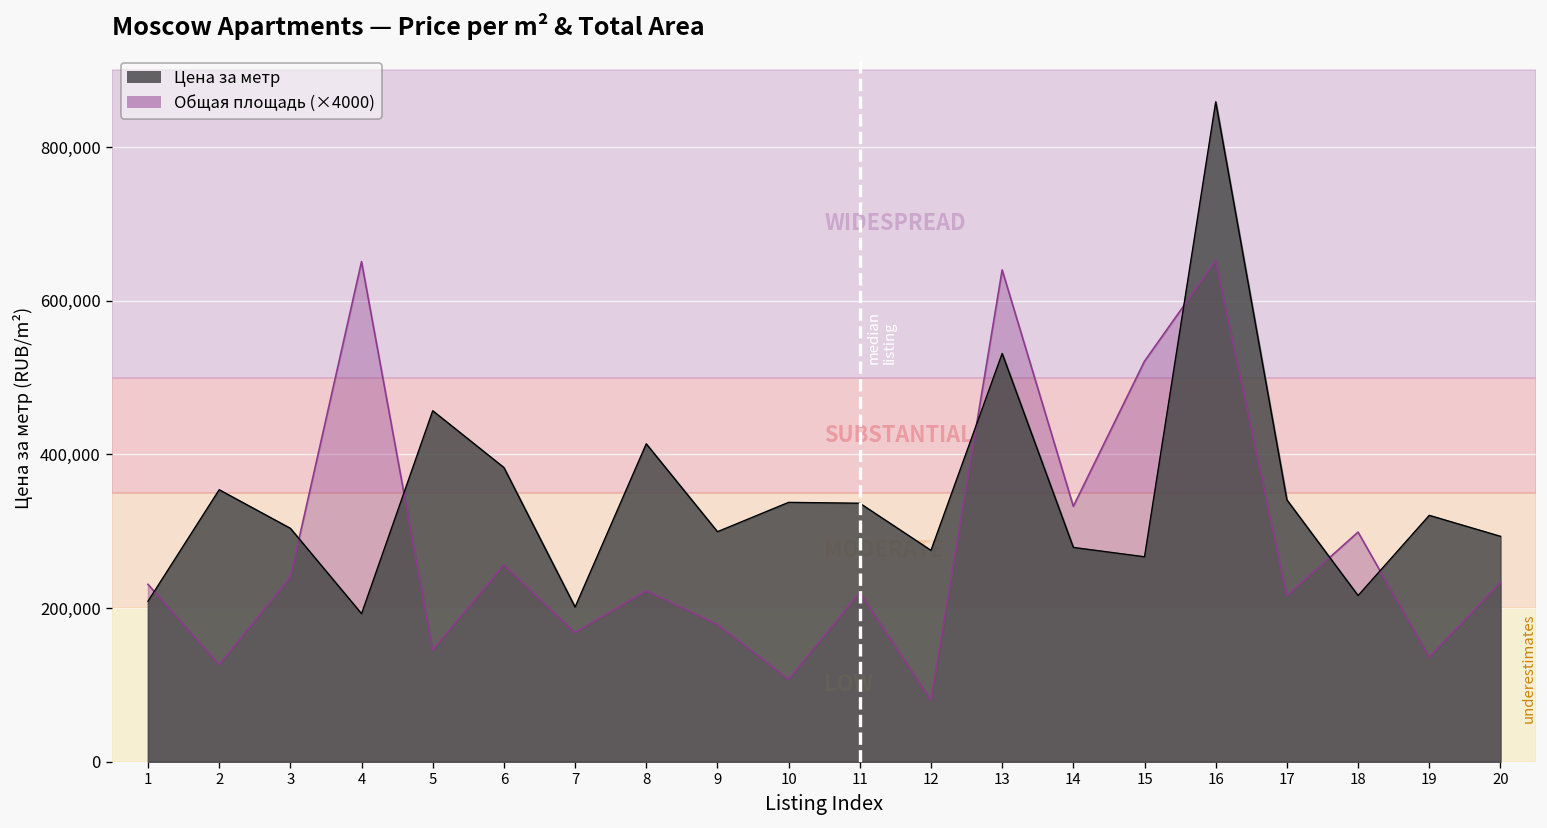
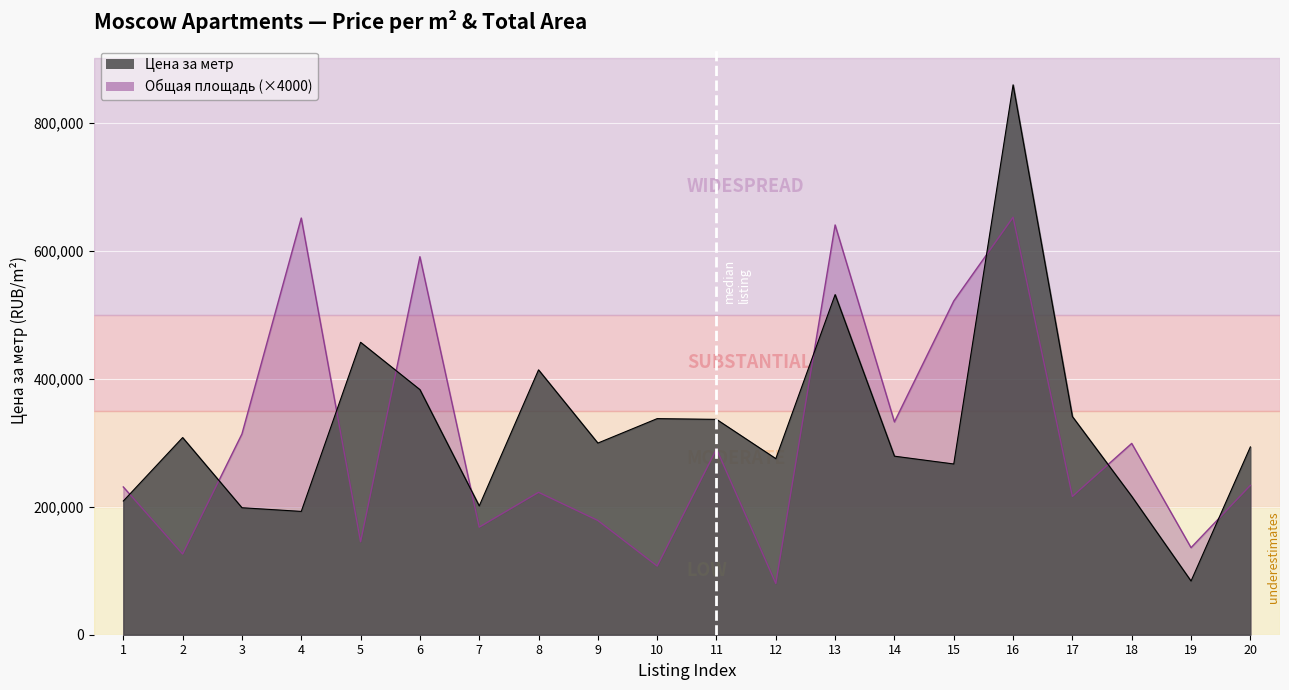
Цена за метр, 2: 350,000 -> 310,000
Цена за метр, 3: 300,000 -> 200,000
Общая площадь (×4000), 3: 240,000 -> 310,000
Общая площадь (×4000), 6: 260,000 -> 590,000
Общая площадь (×4000), 11: 220,000 -> 290,000
Цена за метр, 19: 320,000 -> 80,000
